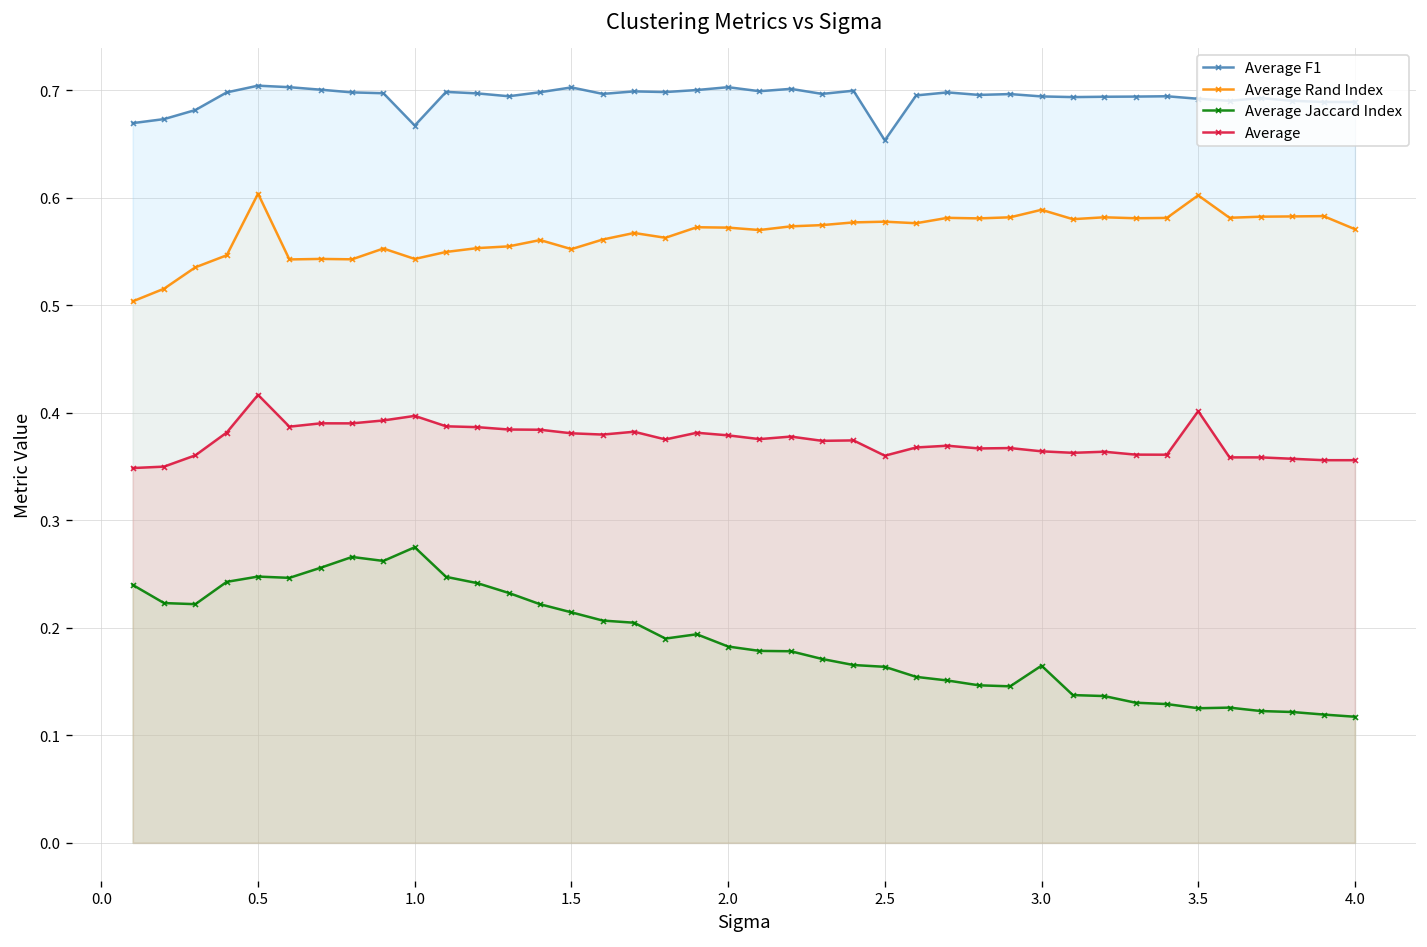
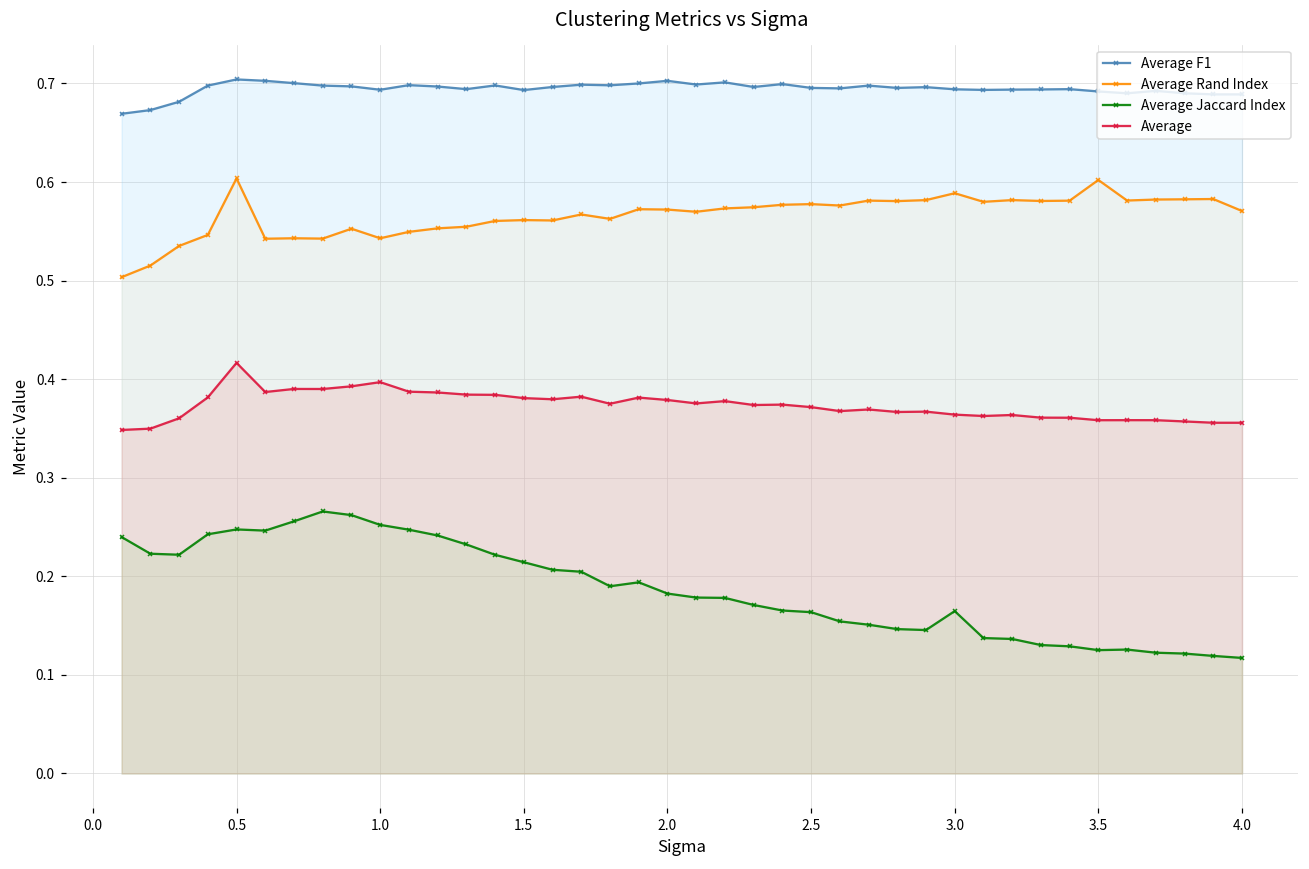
Average F1, 1.0: 0.67 -> 0.69
Average Jaccard Index, 1.0: 0.27 -> 0.25
Average F1, 1.5: 0.70 -> 0.69
Average Rand Index, 1.5: 0.55 -> 0.56
Average F1, 2.5: 0.65 -> 0.70
Average, 2.5: 0.36 -> 0.37
Average, 3.5: 0.40 -> 0.36
